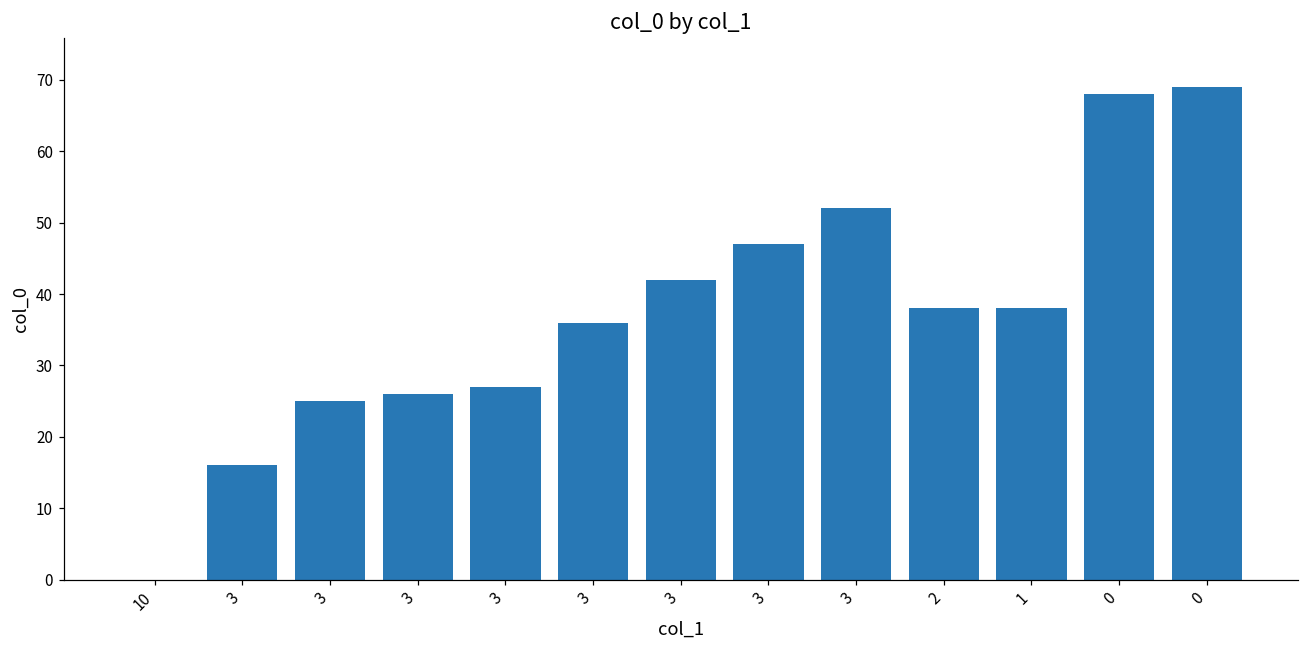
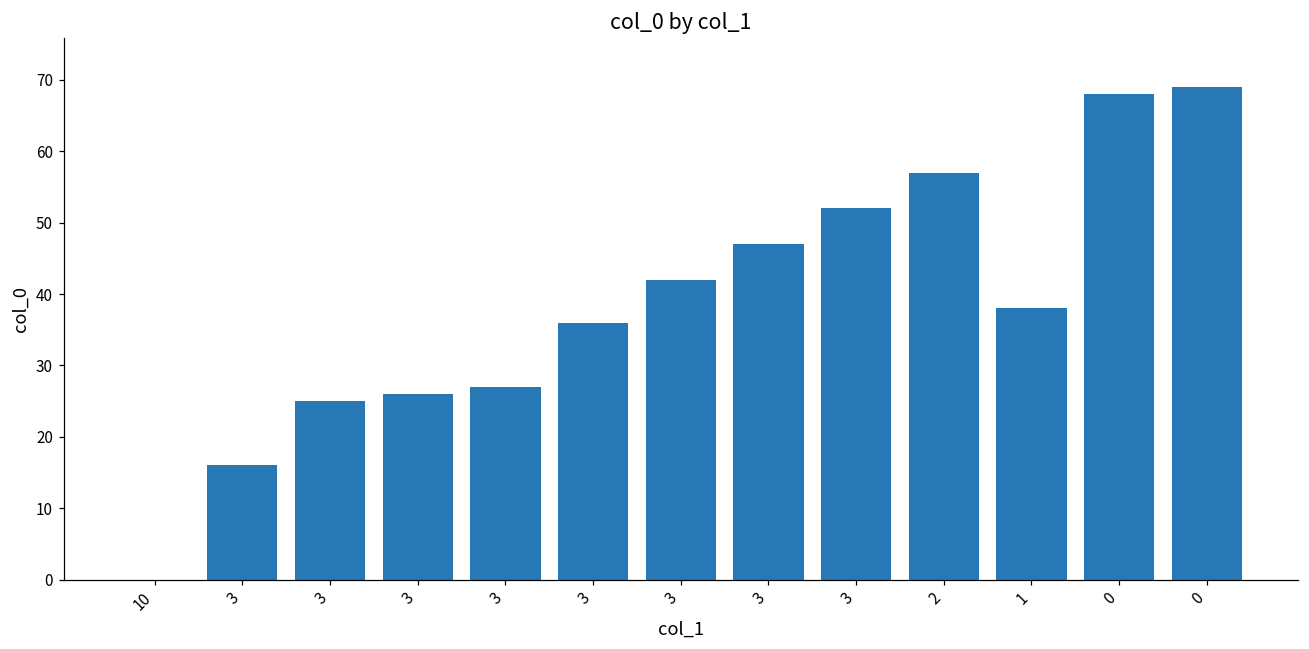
2: 38 -> 57
